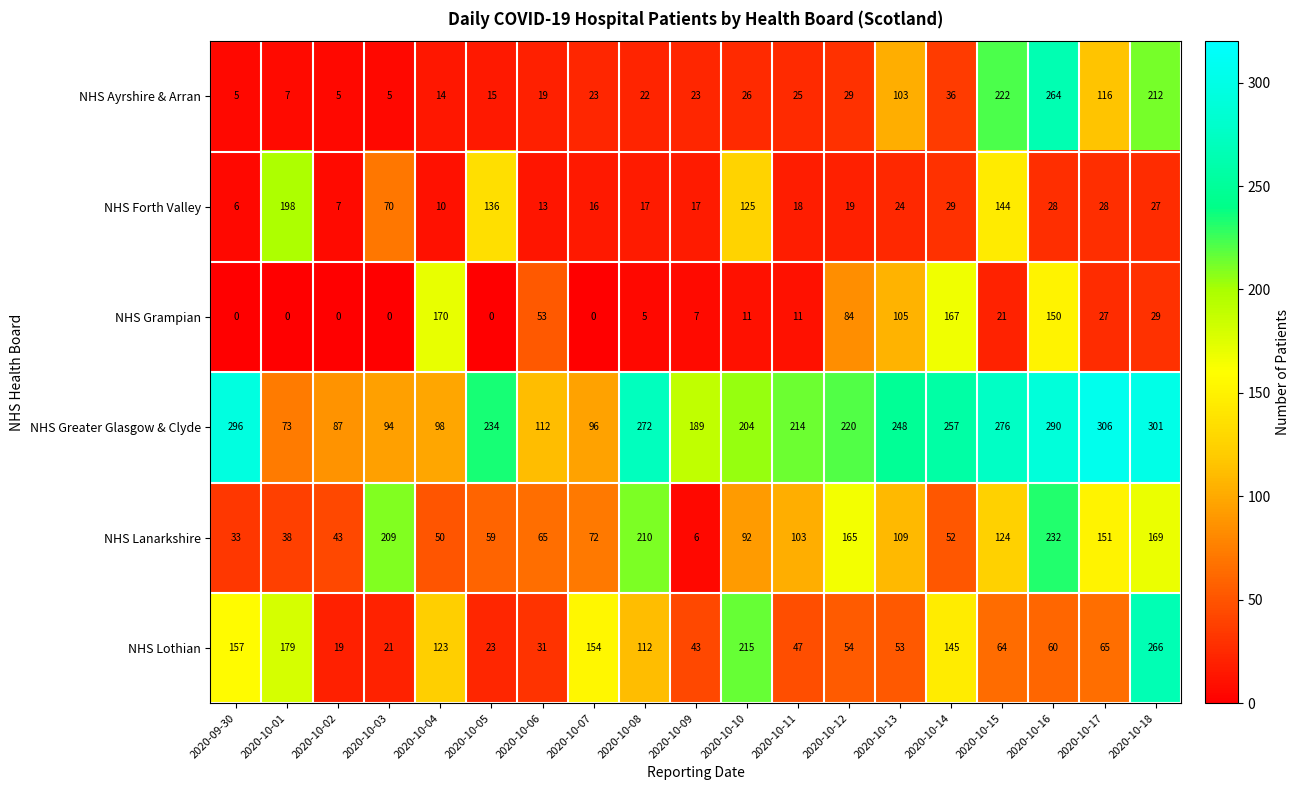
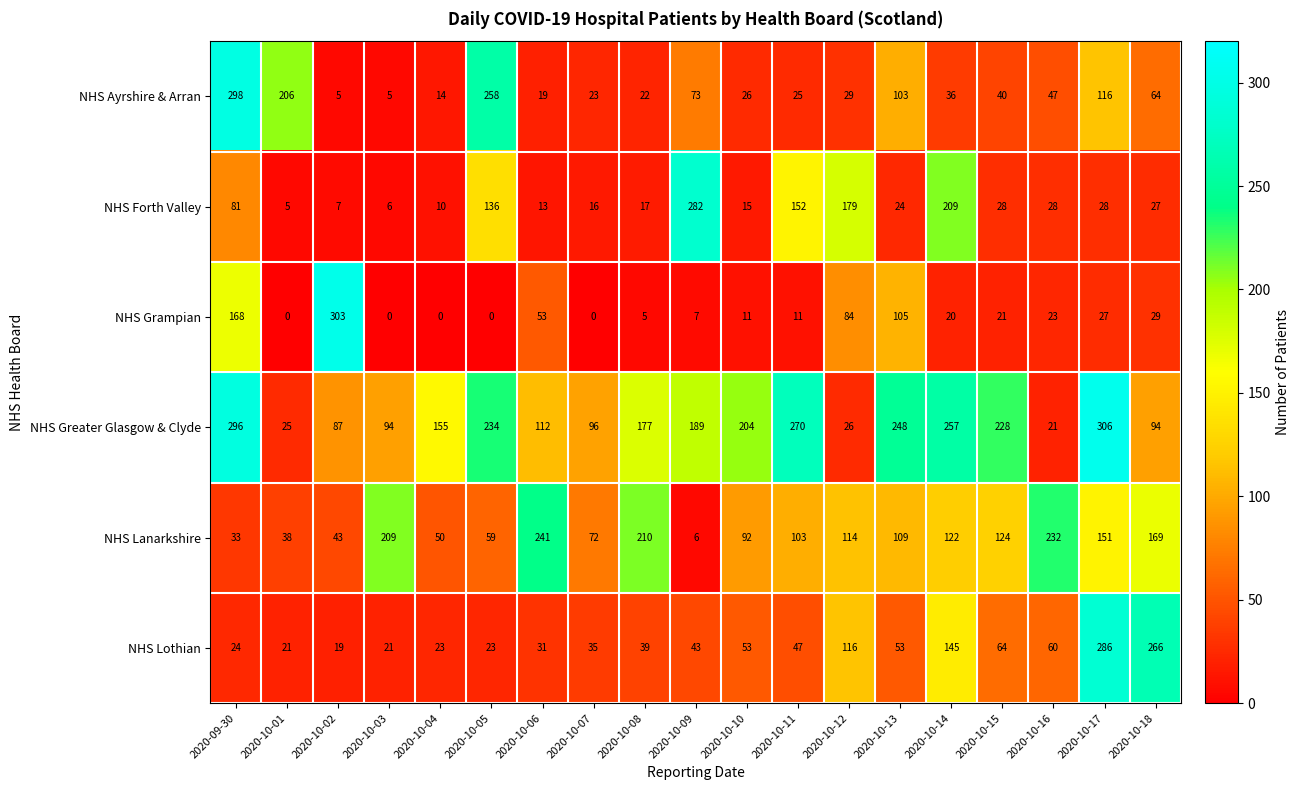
NHS Ayrshire & Arran, 2020-09-30: 5 -> 298
NHS Ayrshire & Arran, 2020-10-01: 7 -> 206
NHS Ayrshire & Arran, 2020-10-05: 15 -> 258
NHS Ayrshire & Arran, 2020-10-09: 23 -> 73
NHS Ayrshire & Arran, 2020-10-15: 222 -> 40
NHS Ayrshire & Arran, 2020-10-16: 264 -> 47
NHS Ayrshire & Arran, 2020-10-18: 212 -> 64
NHS Forth Valley, 2020-09-30: 6 -> 81
NHS Forth Valley, 2020-10-01: 198 -> 5
NHS Forth Valley, 2020-10-03: 70 -> 6
NHS Forth Valley, 2020-10-09: 17 -> 282
NHS Forth Valley, 2020-10-10: 125 -> 15
NHS Forth Valley, 2020-10-11: 18 -> 152
NHS Forth Valley, 2020-10-12: 19 -> 179
NHS Forth Valley, 2020-10-14: 29 -> 209
NHS Forth Valley, 2020-10-15: 144 -> 28
NHS Grampian, 2020-09-30: 0 -> 168
NHS Grampian, 2020-10-02: 0 -> 303
NHS Grampian, 2020-10-04: 170 -> 0
NHS Grampian, 2020-10-14: 167 -> 20
NHS Grampian, 2020-10-16: 150 -> 23
NHS Greater Glasgow & Clyde, 2020-10-01: 73 -> 25
NHS Greater Glasgow & Clyde, 2020-10-04: 98 -> 155
NHS Greater Glasgow & Clyde, 2020-10-08: 272 -> 177
NHS Greater Glasgow & Clyde, 2020-10-11: 214 -> 270
NHS Greater Glasgow & Clyde, 2020-10-12: 220 -> 26
NHS Greater Glasgow & Clyde, 2020-10-15: 276 -> 228
NHS Greater Glasgow & Clyde, 2020-10-16: 290 -> 21
NHS Greater Glasgow & Clyde, 2020-10-18: 301 -> 94
NHS Lanarkshire, 2020-10-06: 65 -> 241
NHS Lanarkshire, 2020-10-12: 165 -> 114
NHS Lanarkshire, 2020-10-14: 52 -> 122
NHS Lothian, 2020-09-30: 157 -> 24
NHS Lothian, 2020-10-01: 179 -> 21
NHS Lothian, 2020-10-04: 123 -> 23
NHS Lothian, 2020-10-07: 154 -> 35
NHS Lothian, 2020-10-08: 112 -> 39
NHS Lothian, 2020-10-10: 215 -> 53
NHS Lothian, 2020-10-12: 54 -> 116
NHS Lothian, 2020-10-17: 65 -> 286
